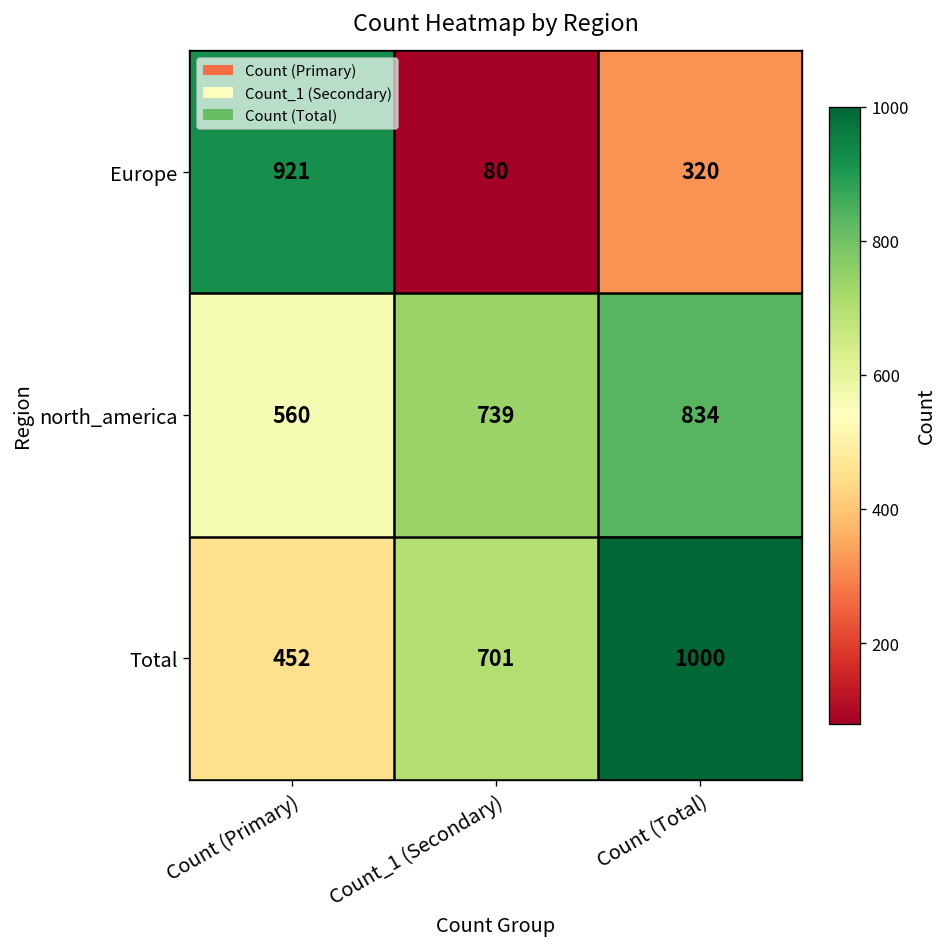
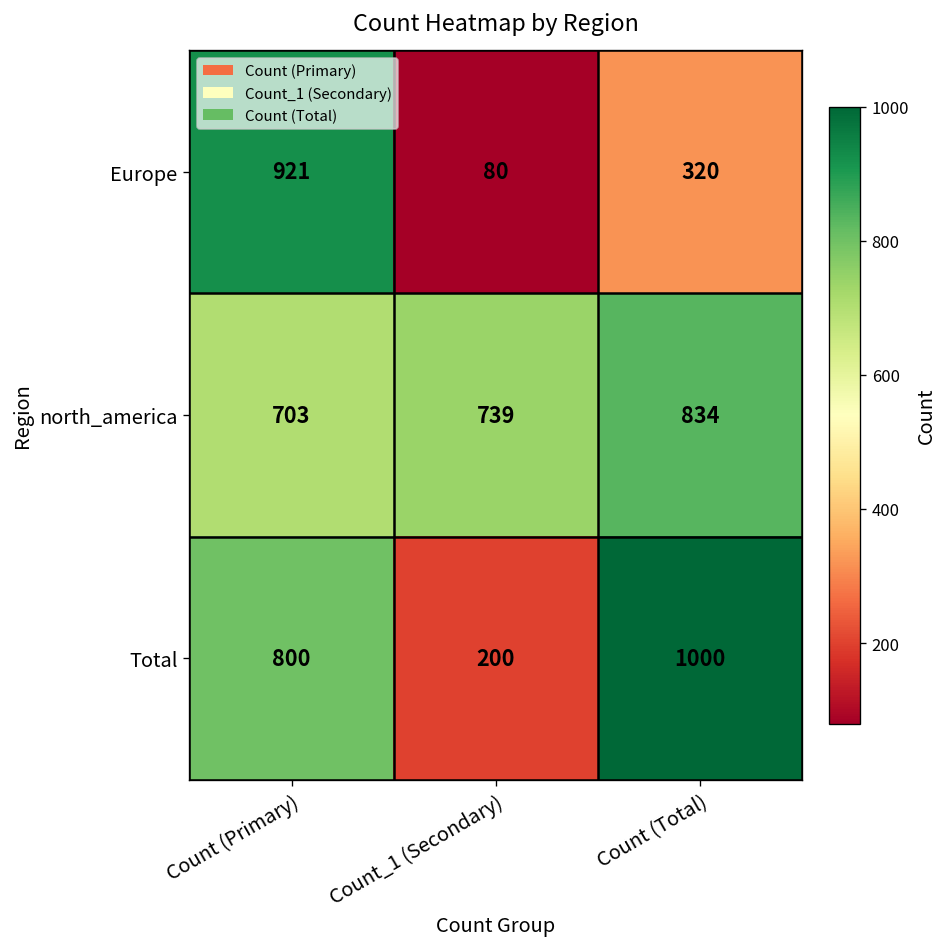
north_america, Count (Primary): 560 -> 703
Total, Count (Primary): 452 -> 800
Total, Count_1 (Secondary): 701 -> 200
